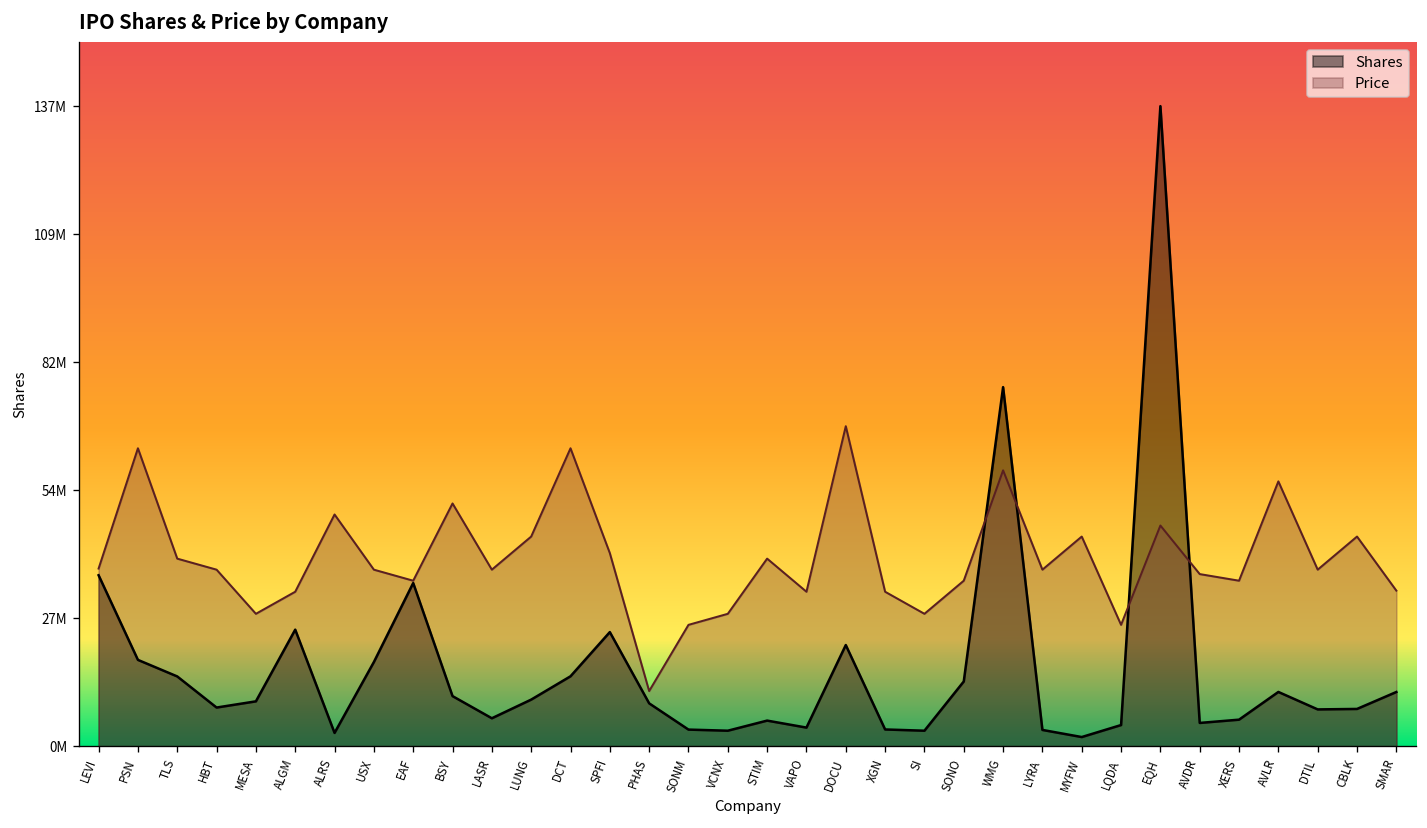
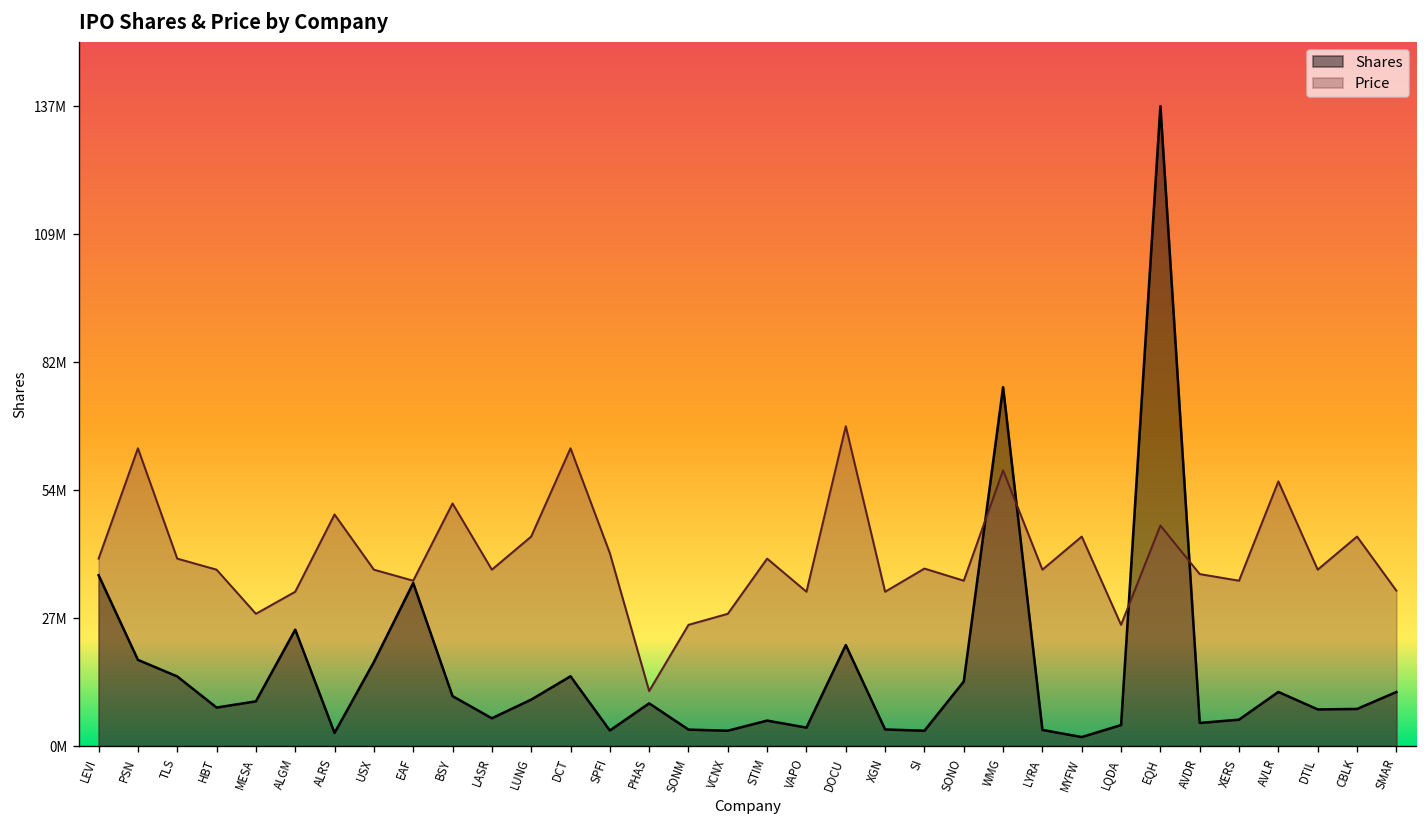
Price, LEVI: 38000000 -> 40000000
Shares, SPFI: 24000000 -> 3000000
Price, SI: 28000000 -> 38000000
